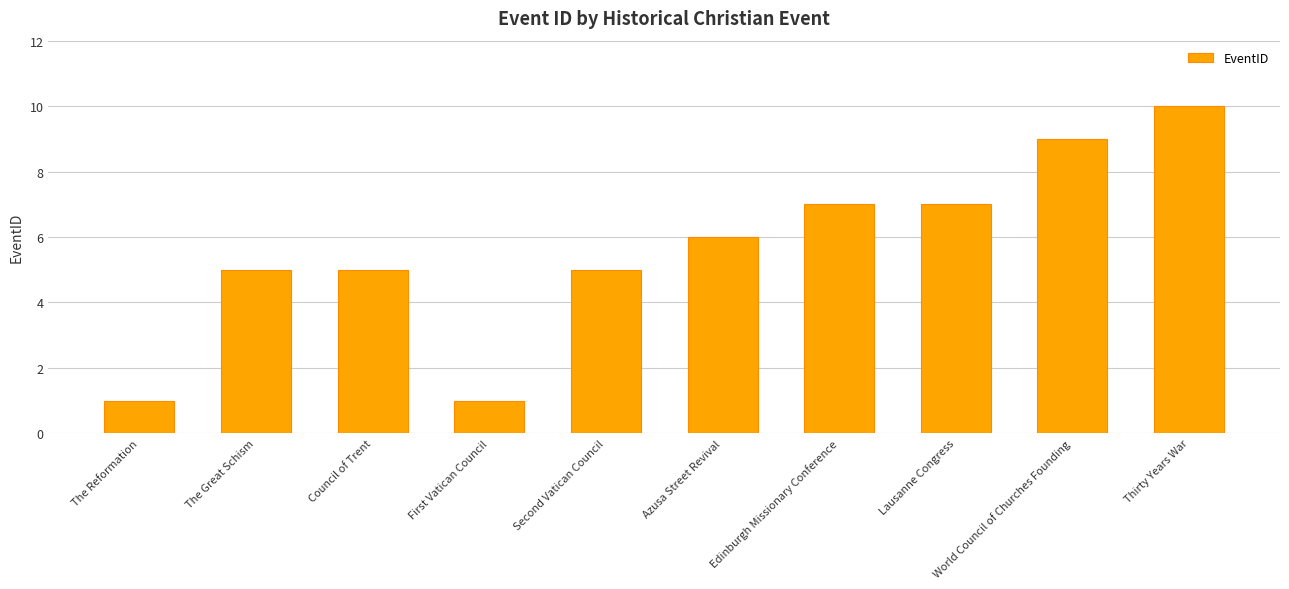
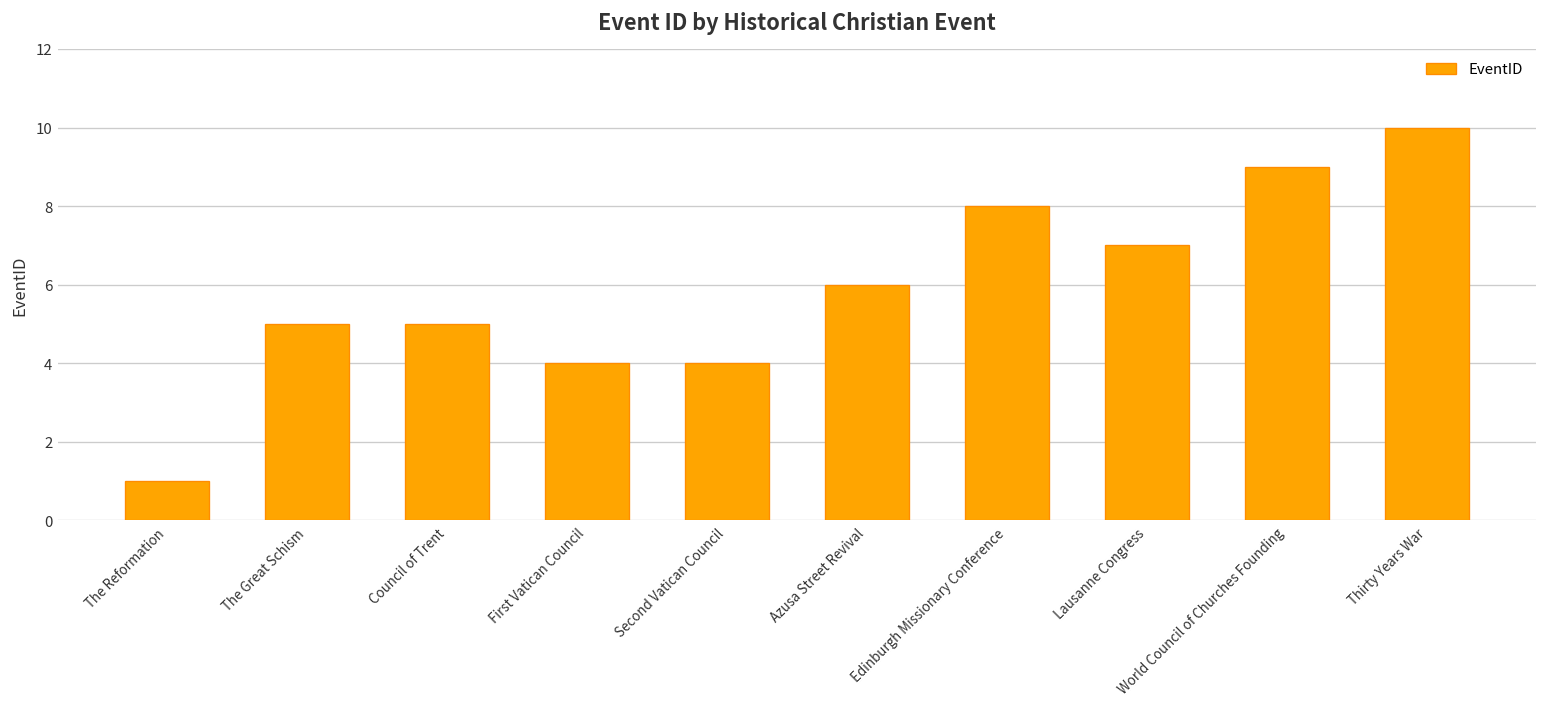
First Vatican Council: 1 -> 4
Second Vatican Council: 5 -> 4
Edinburgh Missionary Conference: 7 -> 8
